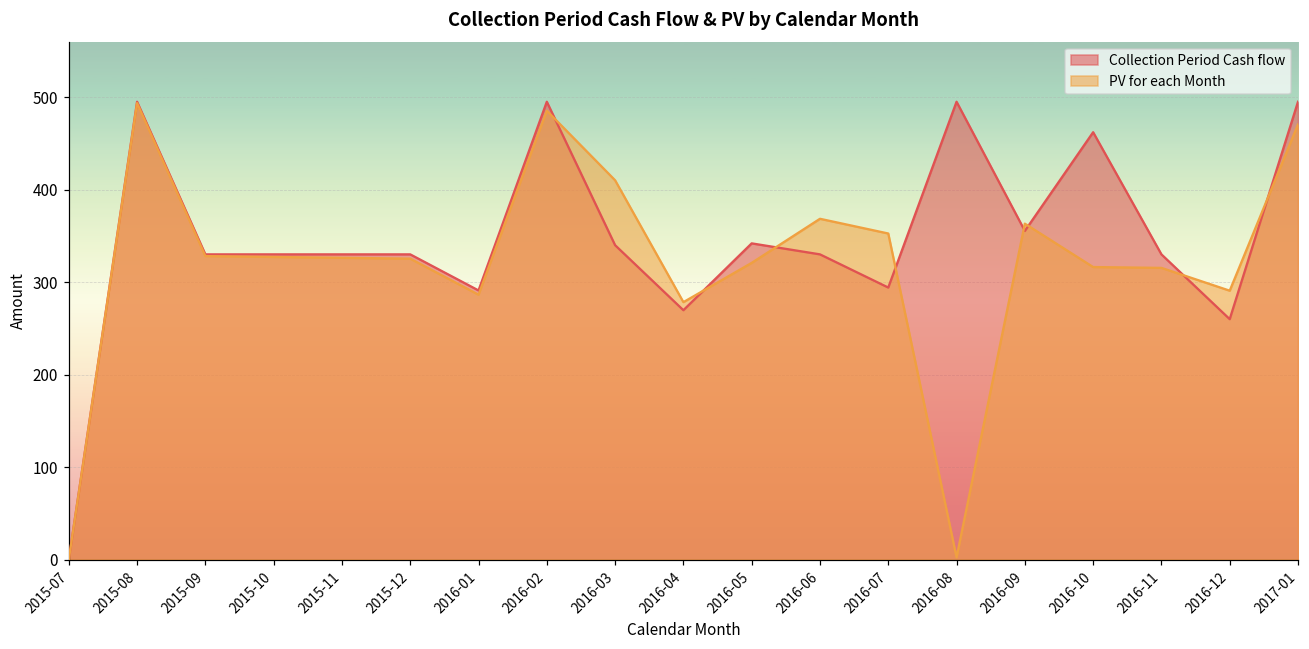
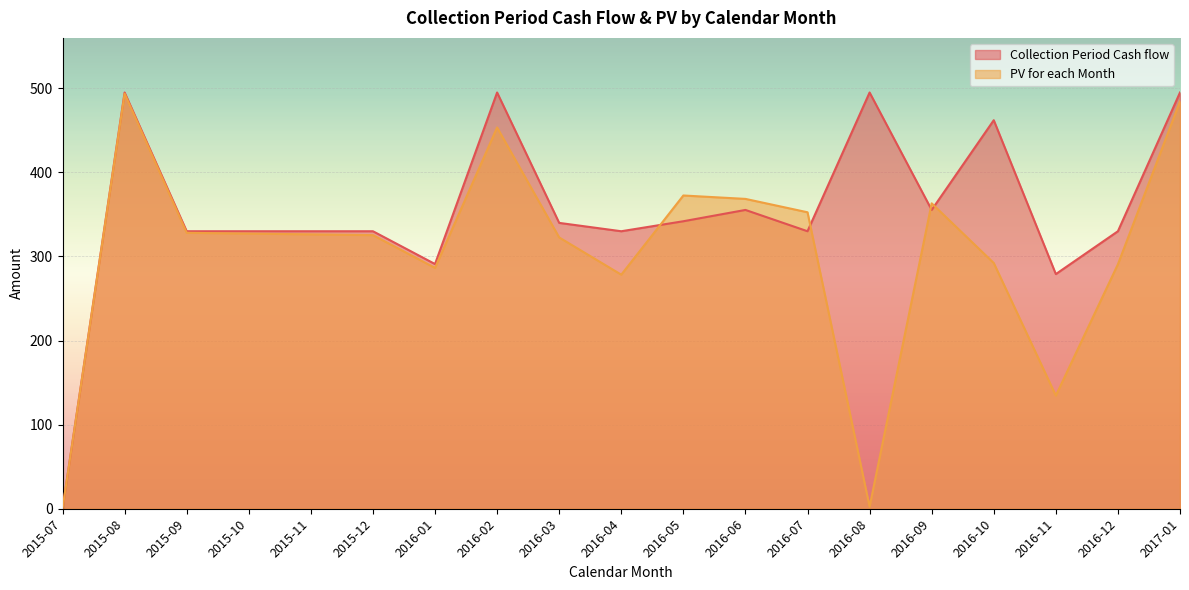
PV for each Month, 2016-02: 490 -> 450
PV for each Month, 2016-03: 410 -> 320
Collection Period Cash flow, 2016-04: 270 -> 330
PV for each Month, 2016-05: 320 -> 370
Collection Period Cash flow, 2016-06: 330 -> 360
Collection Period Cash flow, 2016-07: 290 -> 330
PV for each Month, 2016-10: 320 -> 290
Collection Period Cash flow, 2016-11: 330 -> 280
PV for each Month, 2016-11: 320 -> 130
Collection Period Cash flow, 2016-12: 260 -> 330
PV for each Month, 2017-01: 470 -> 480
